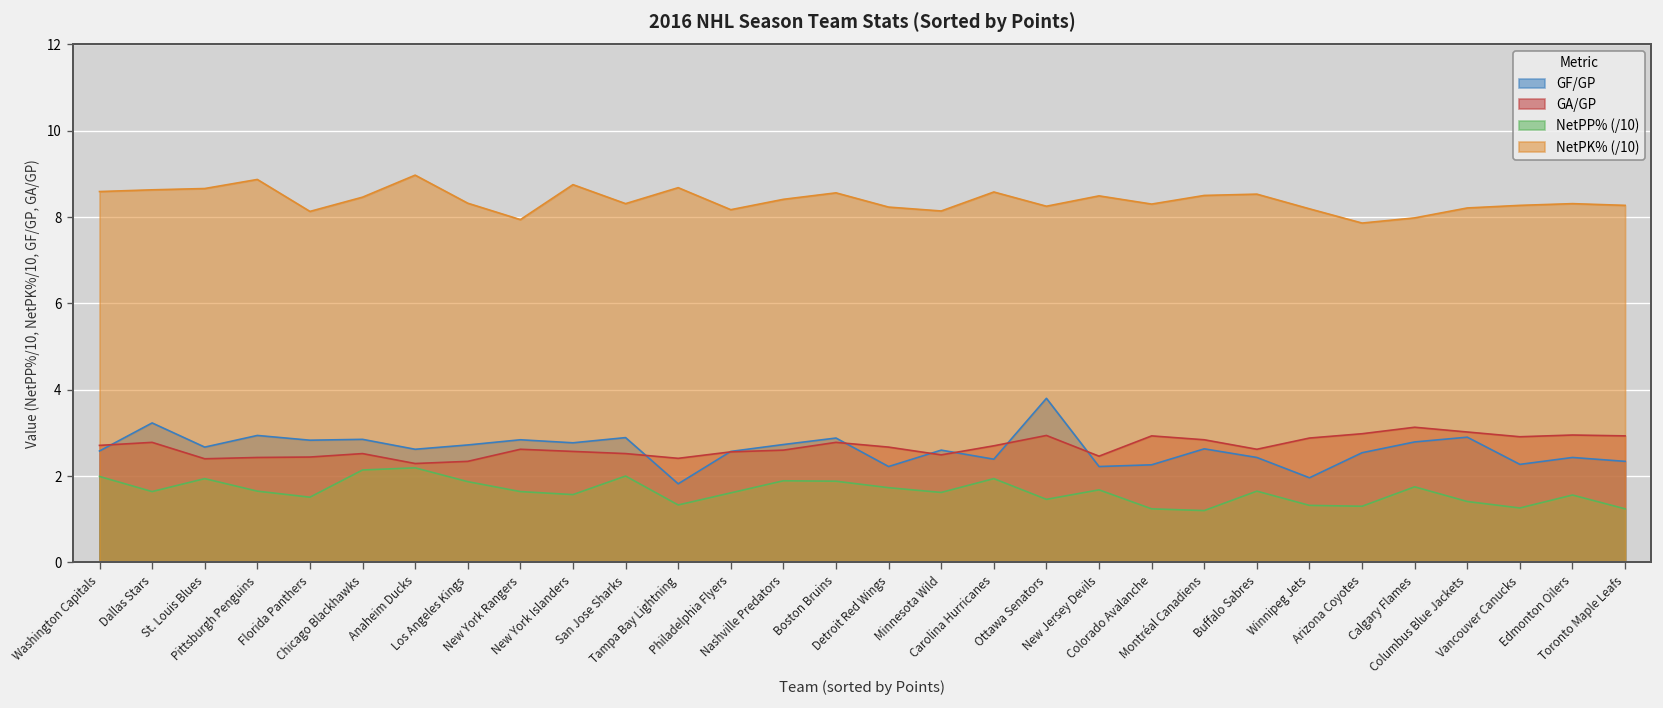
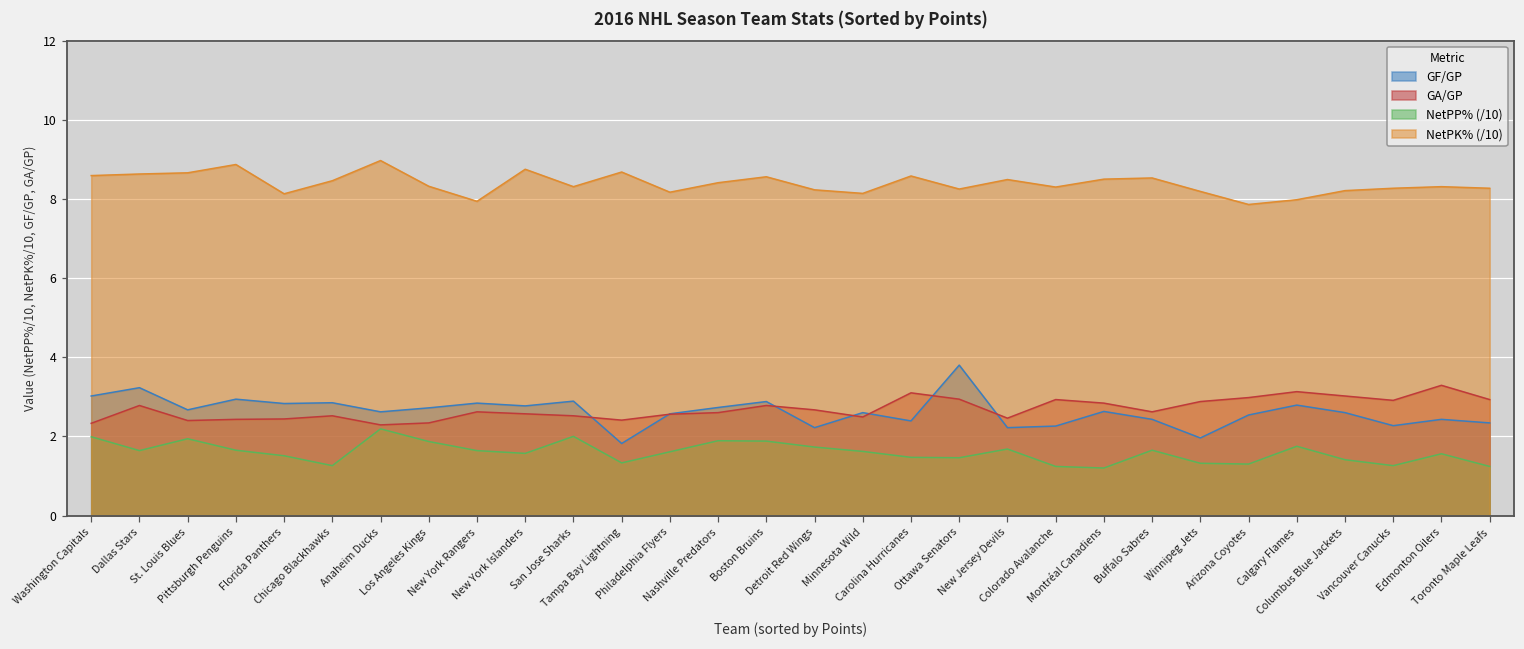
GF/GP, Washington Capitals: 2.6 -> 3.0
GA/GP, Washington Capitals: 2.7 -> 2.3
NetPP% (/10), Chicago Blackhawks: 2.1 -> 1.3
GA/GP, Carolina Hurricanes: 2.7 -> 3.1
NetPP% (/10), Carolina Hurricanes: 1.9 -> 1.5
GF/GP, Columbus Blue Jackets: 2.9 -> 2.6
GA/GP, Edmonton Oilers: 3.0 -> 3.3
